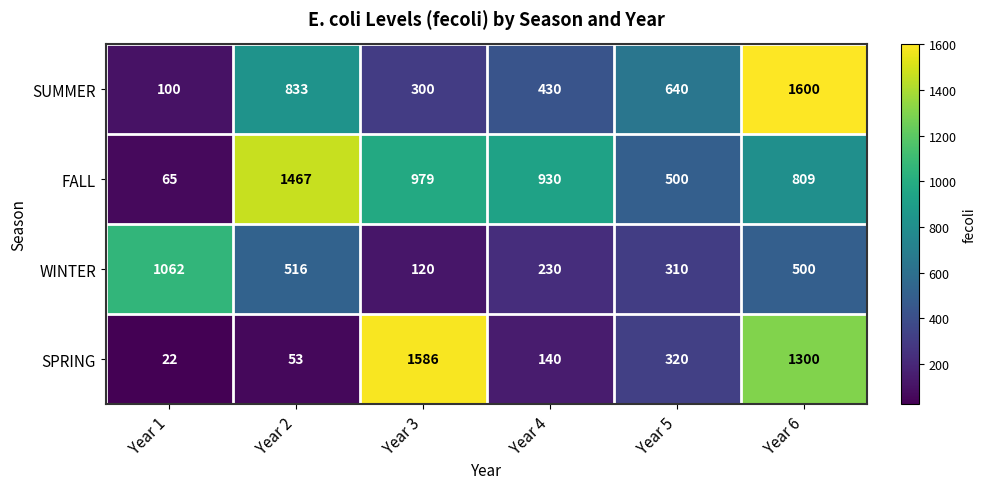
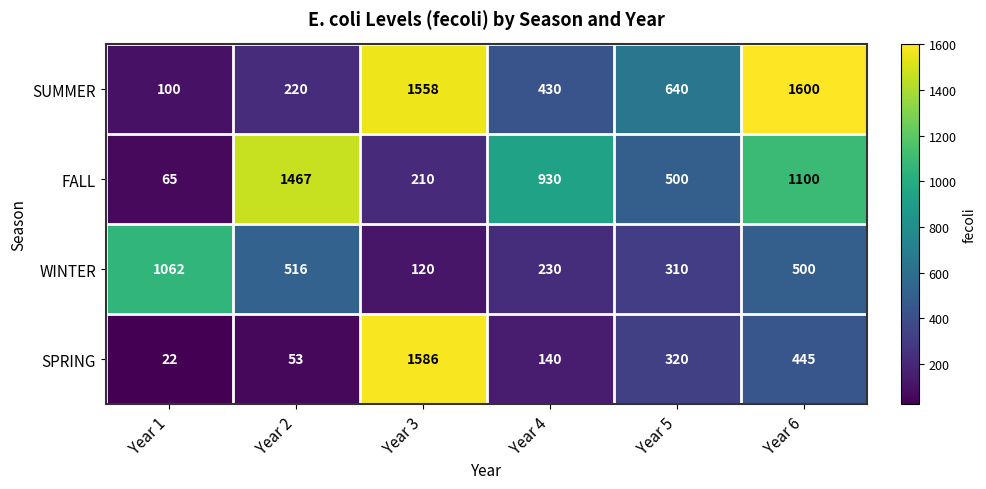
SUMMER, Year 2: 833 -> 220
SUMMER, Year 3: 300 -> 1558
FALL, Year 3: 979 -> 210
FALL, Year 6: 809 -> 1100
SPRING, Year 6: 1300 -> 445
